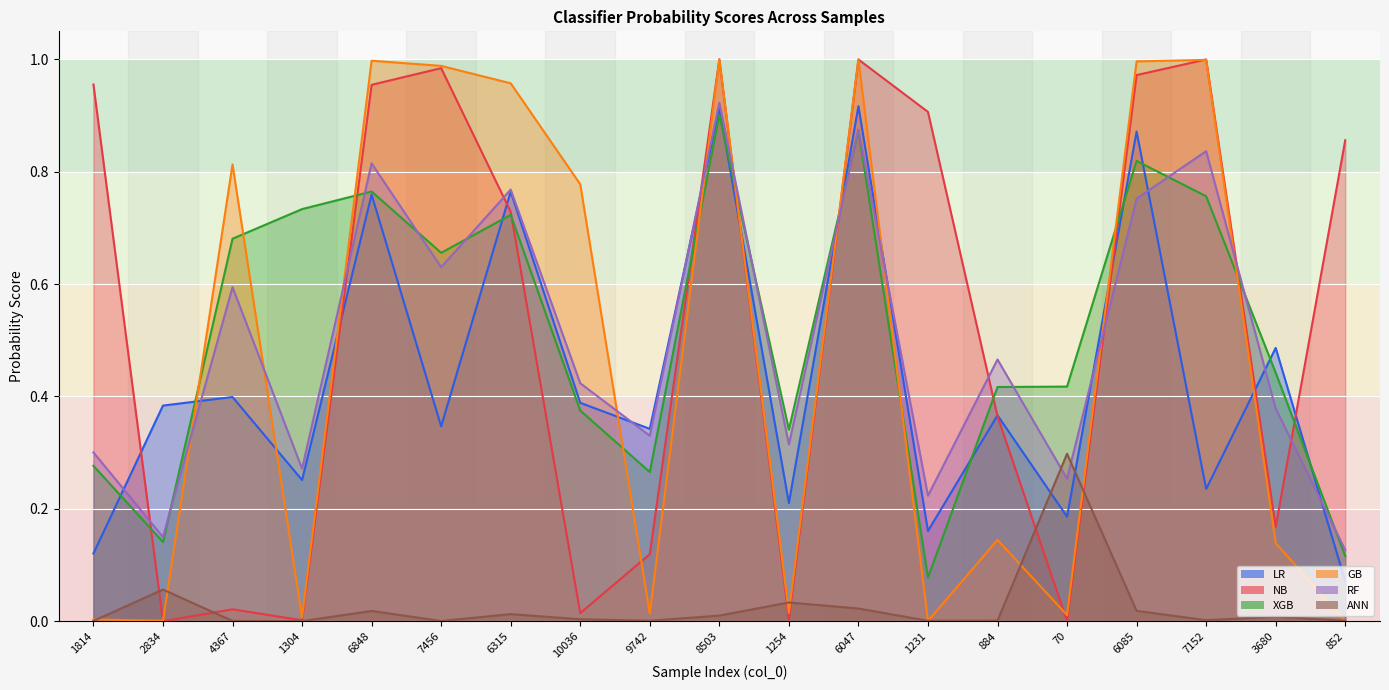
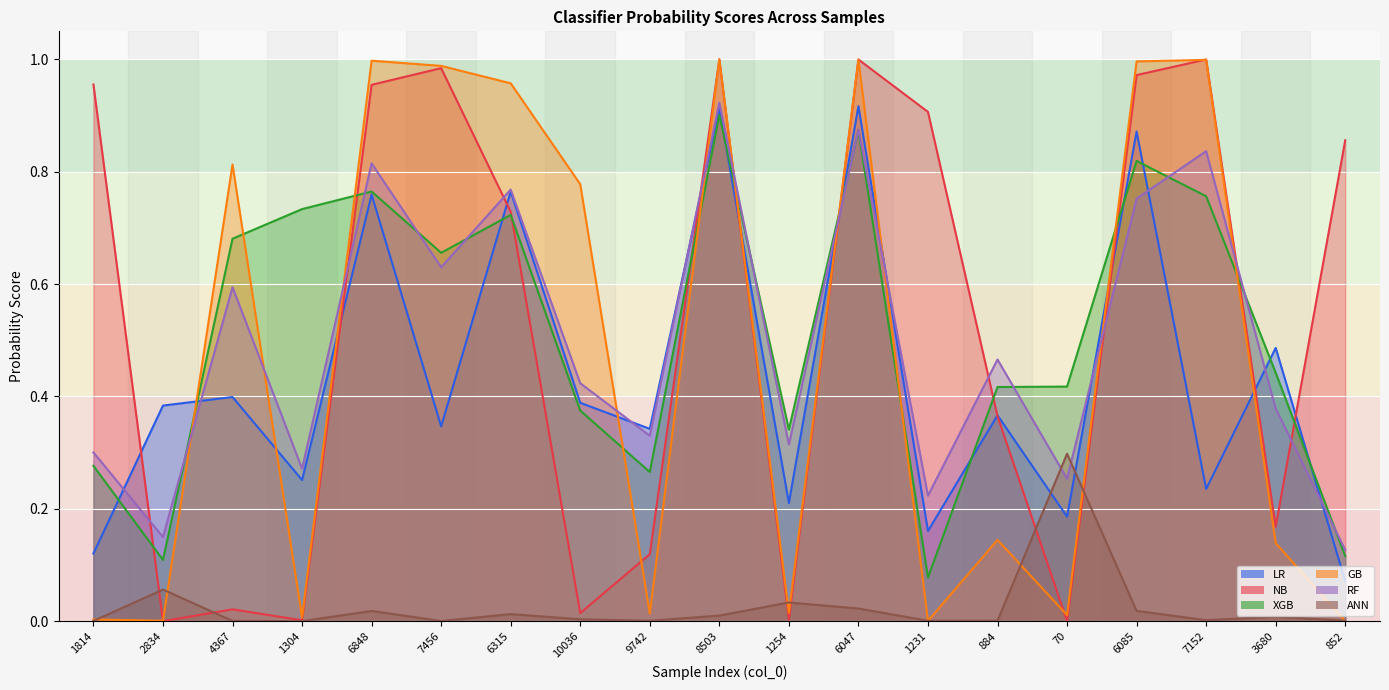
XGB, 2834: 0.14 -> 0.11
